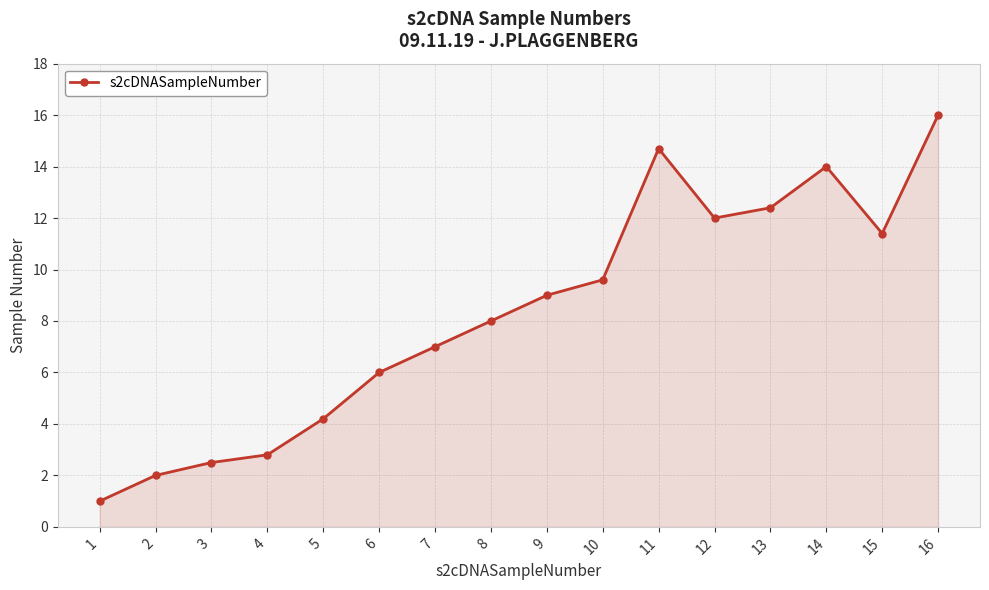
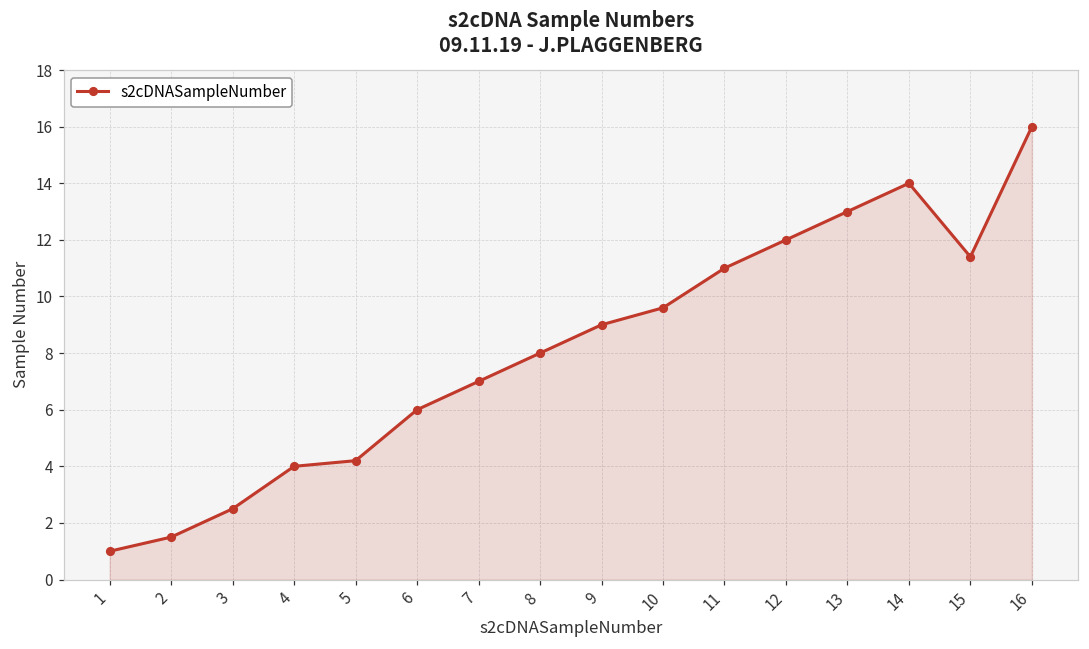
2: 2.0 -> 1.5
4: 2.8 -> 4.0
11: 14.7 -> 11.0
13: 12.4 -> 13.0
